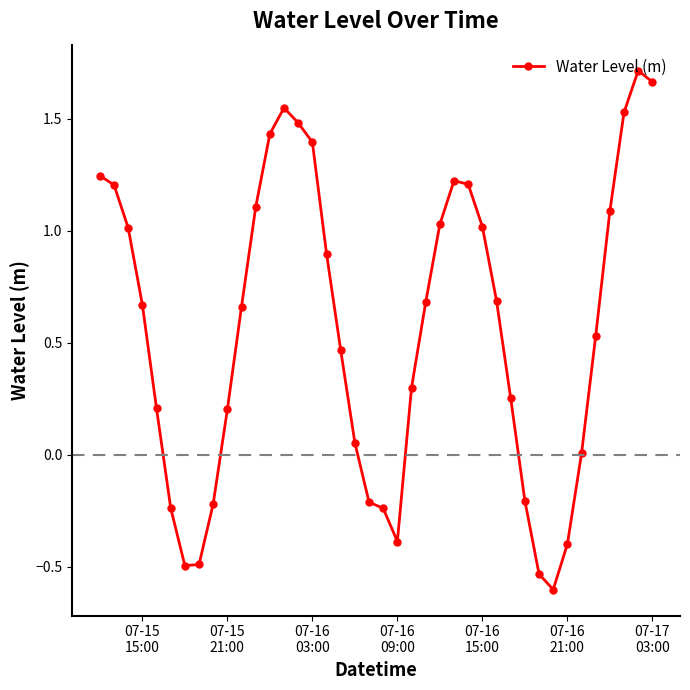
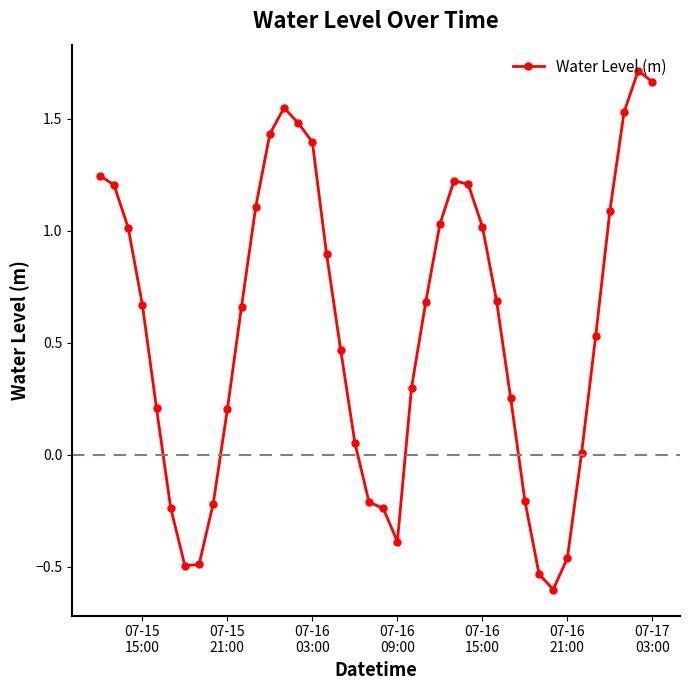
07-16 21:00: -0.40 -> -0.46
